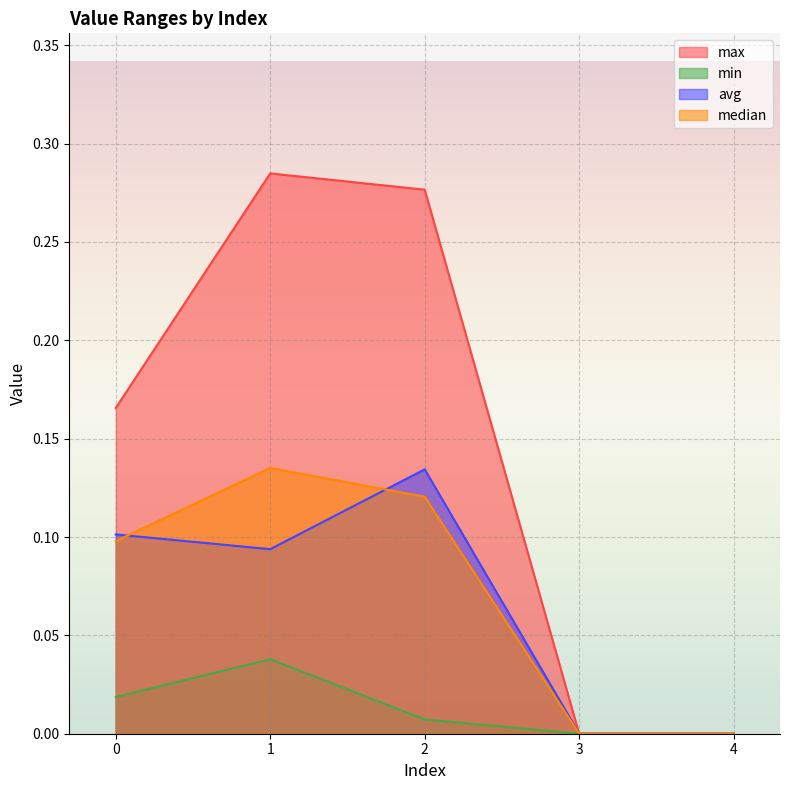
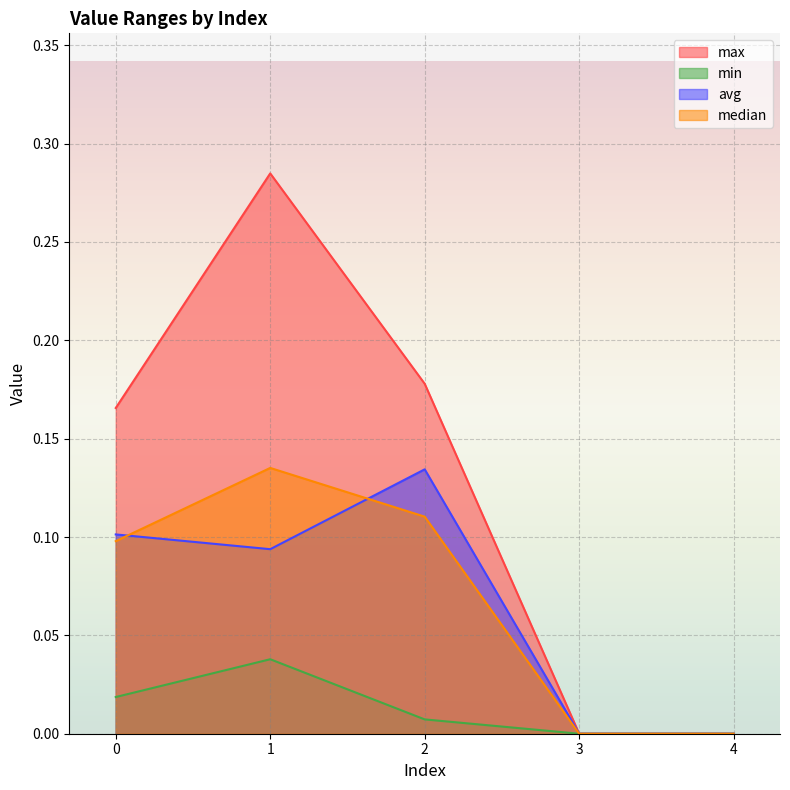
max, 2: 0.277 -> 0.178
median, 2: 0.120 -> 0.110
